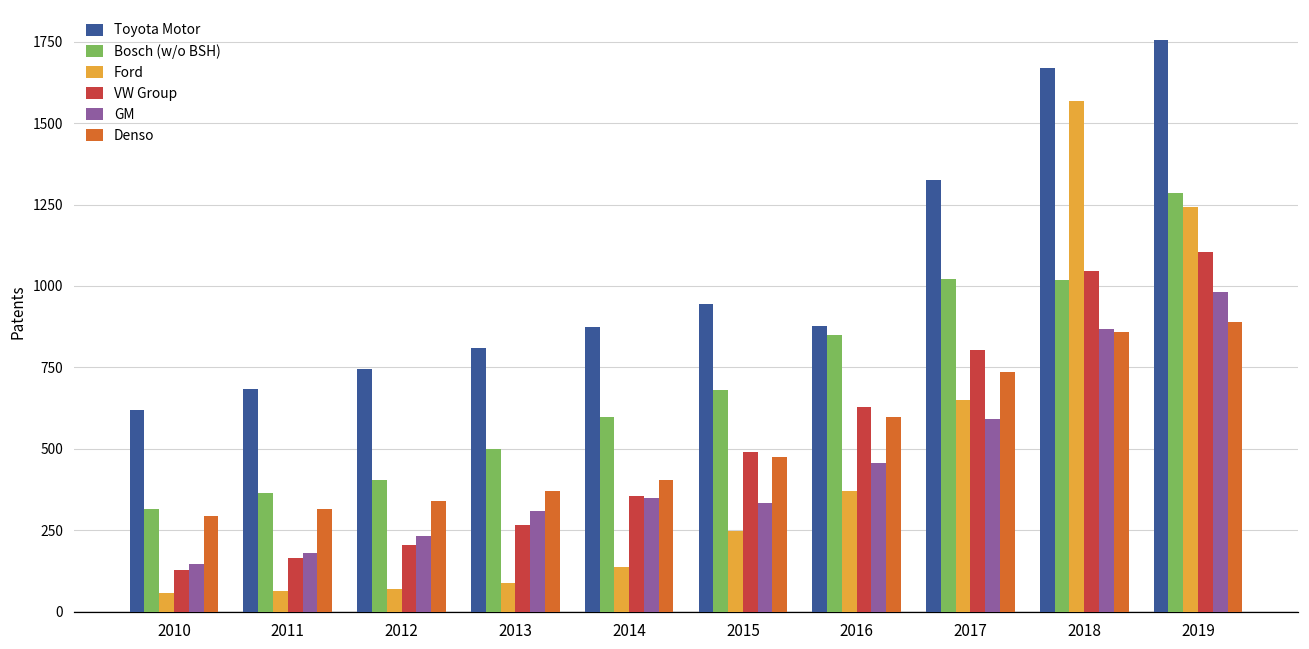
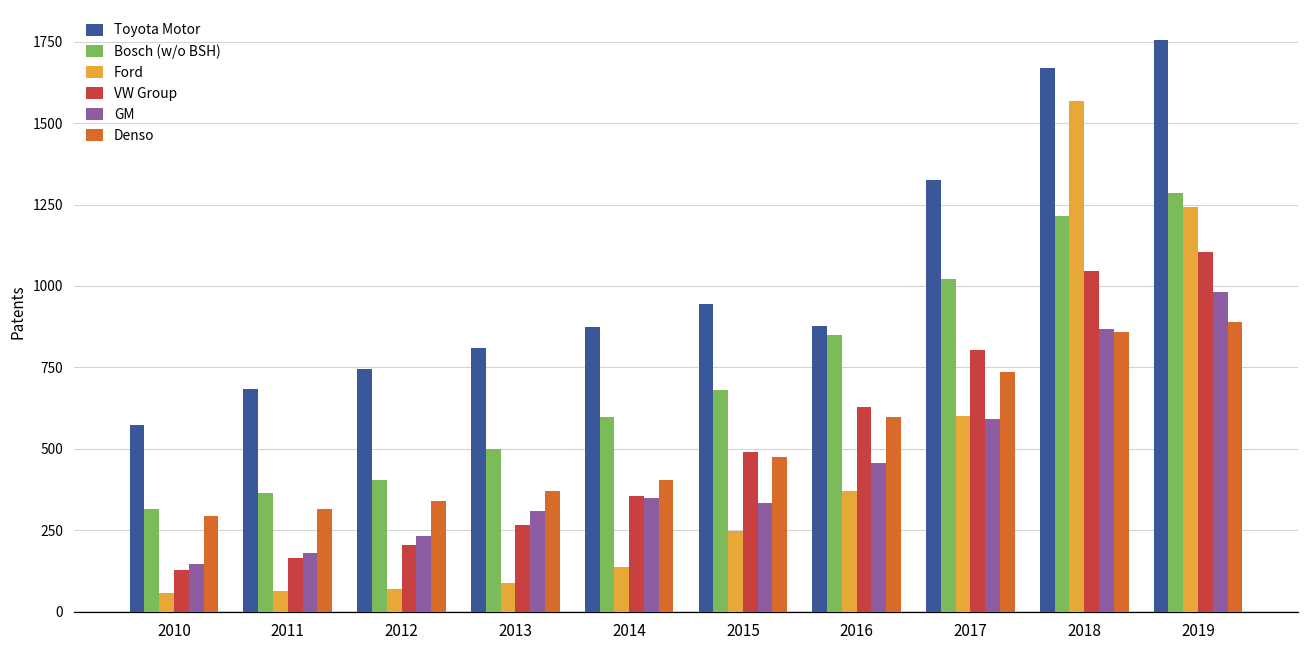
Toyota Motor, 2010: 620 -> 570
Ford, 2017: 650 -> 600
Bosch (w/o BSH), 2018: 1020 -> 1220
